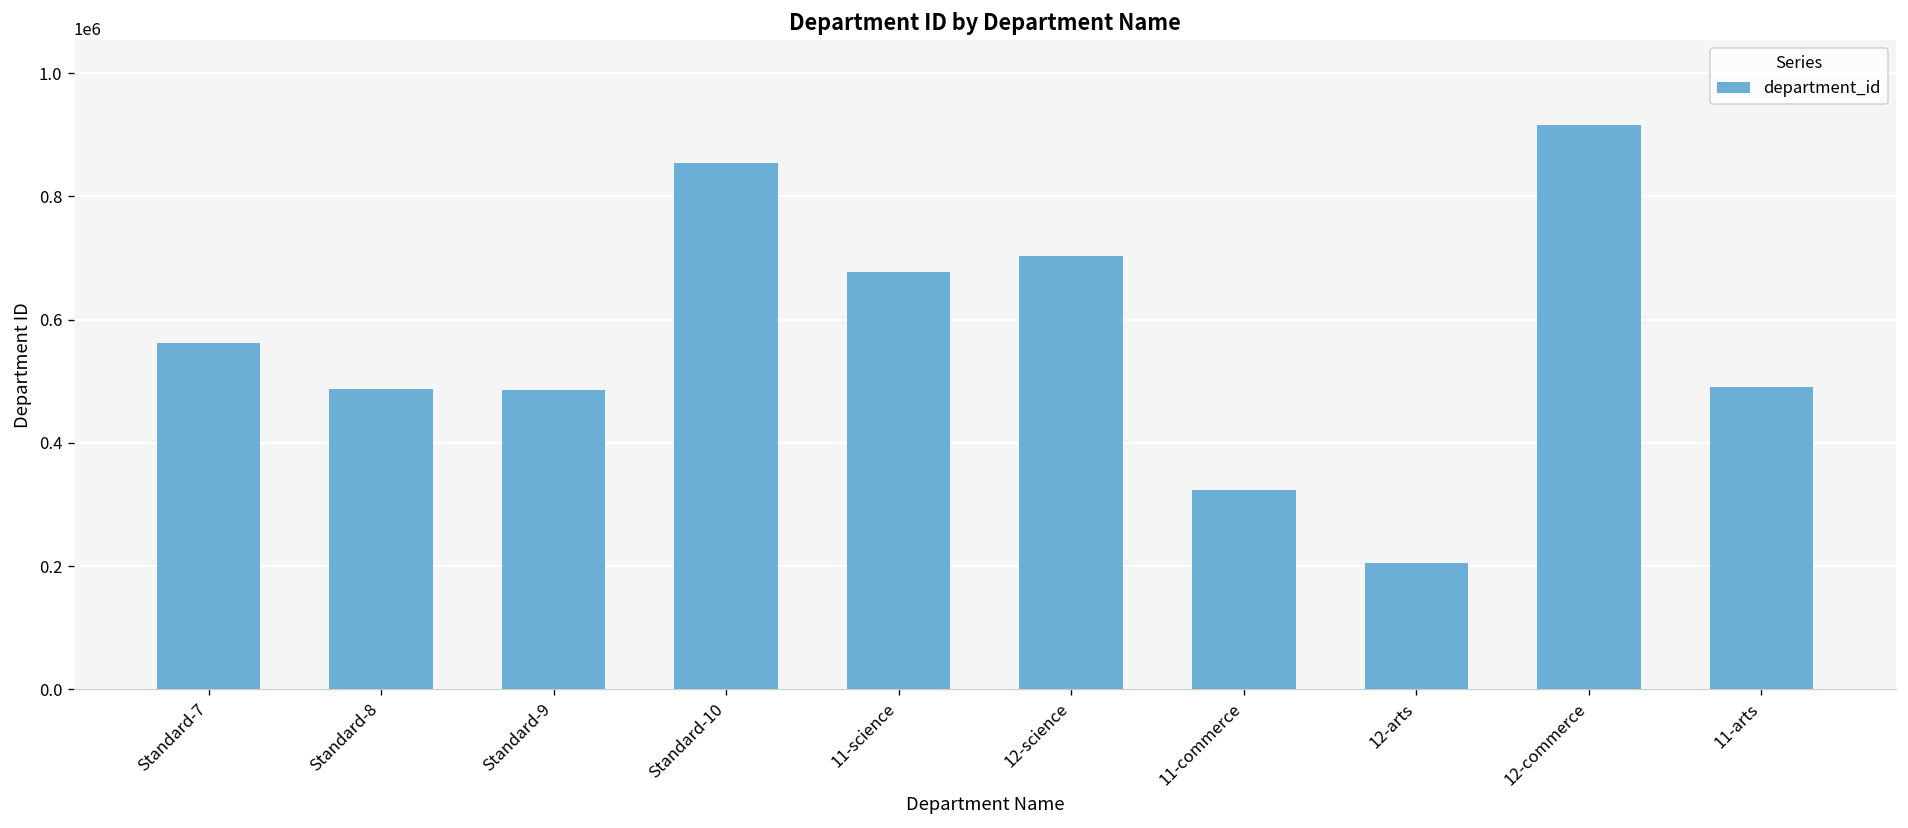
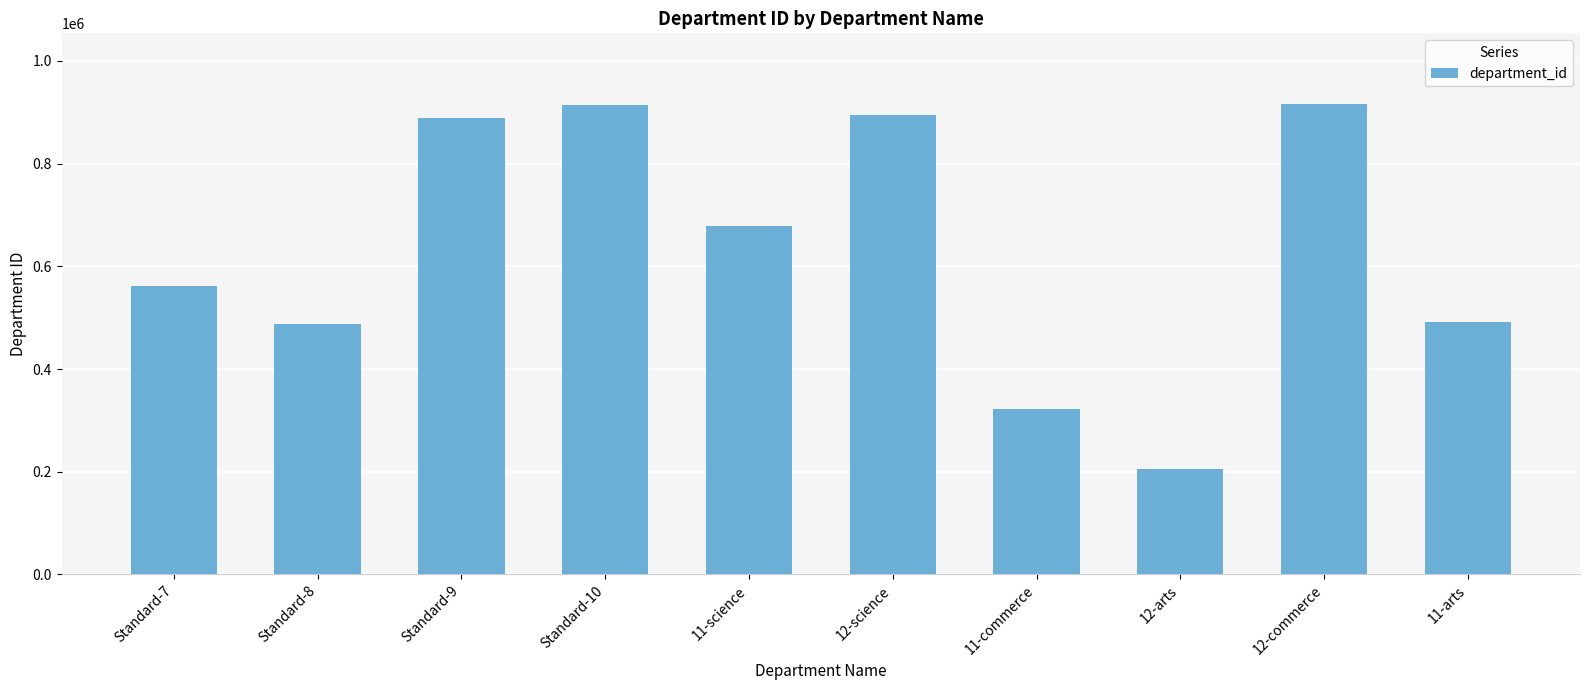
Standard-9: 490000 -> 890000
Standard-10: 850000 -> 910000
12-science: 700000 -> 890000
